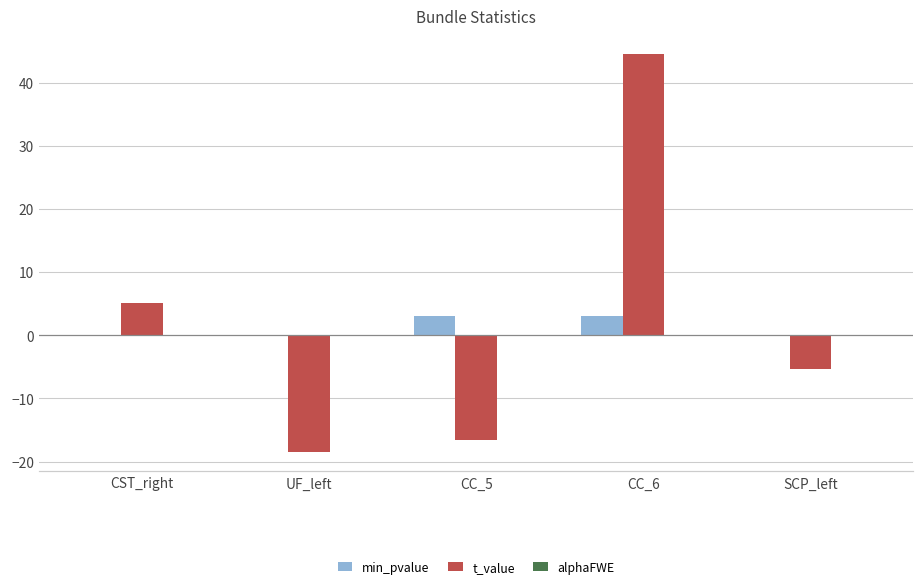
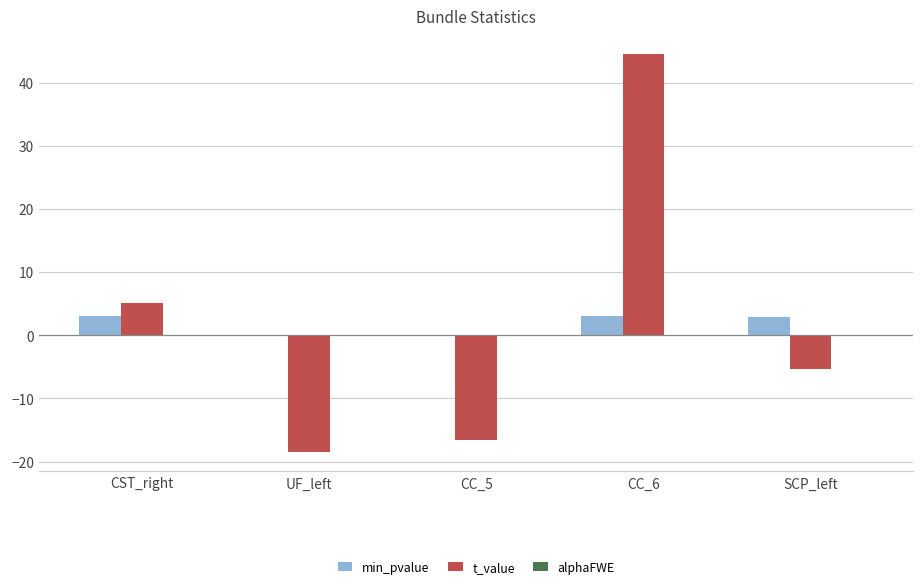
min_pvalue, CST_right: 0 -> 3
min_pvalue, CC_5: 3 -> 0
min_pvalue, SCP_left: 0 -> 3
